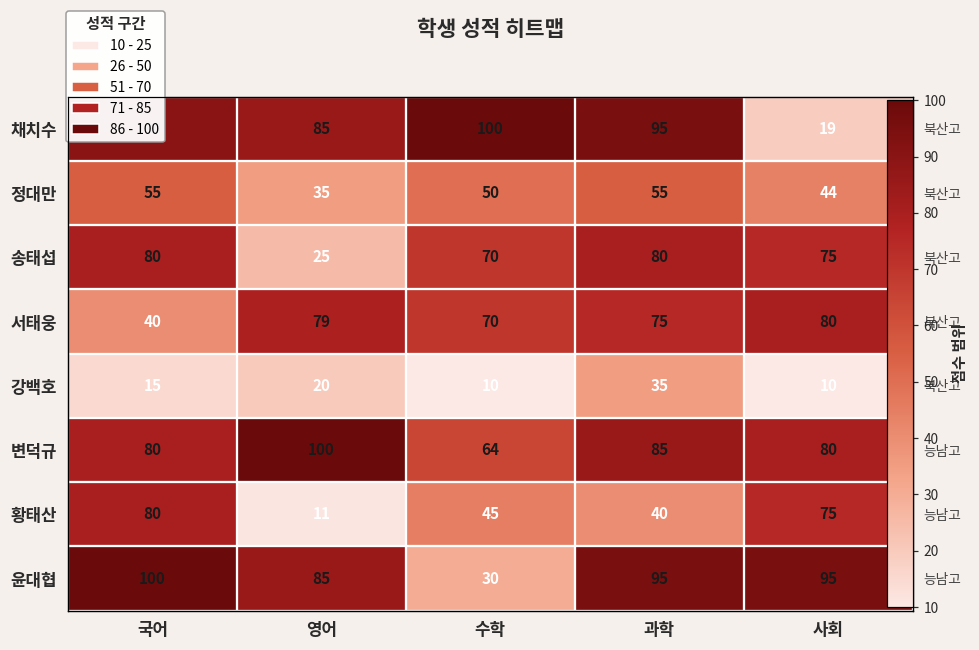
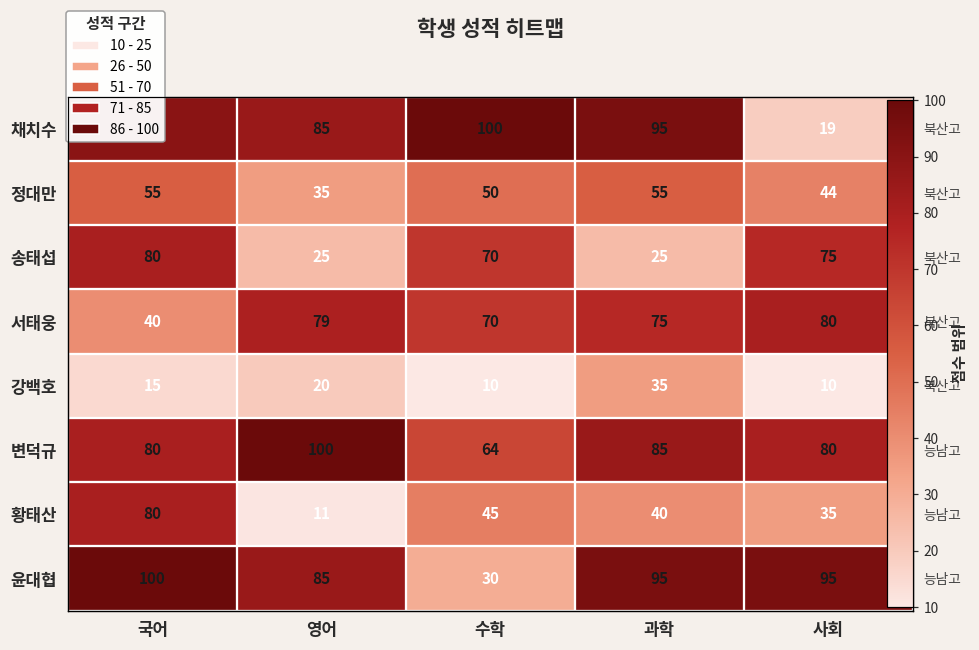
송태섭, 과학: 80 -> 25
황태산, 사회: 75 -> 35
